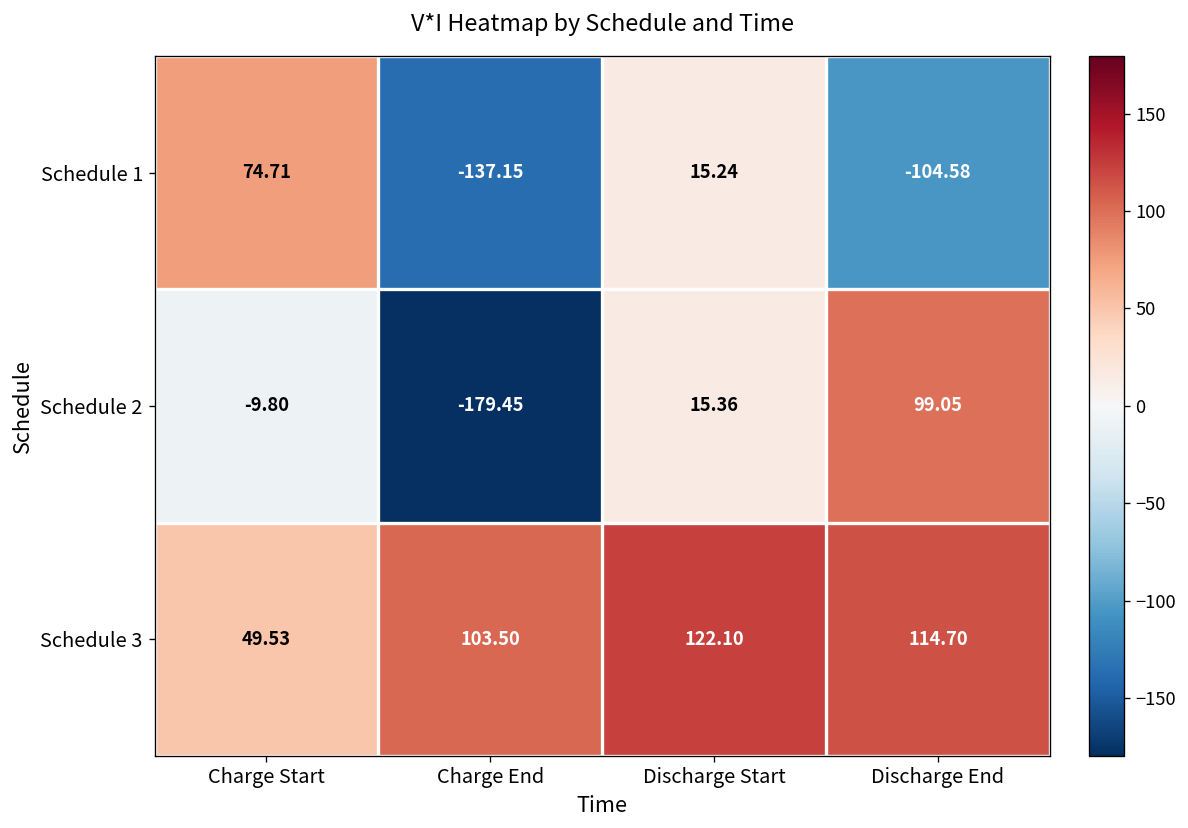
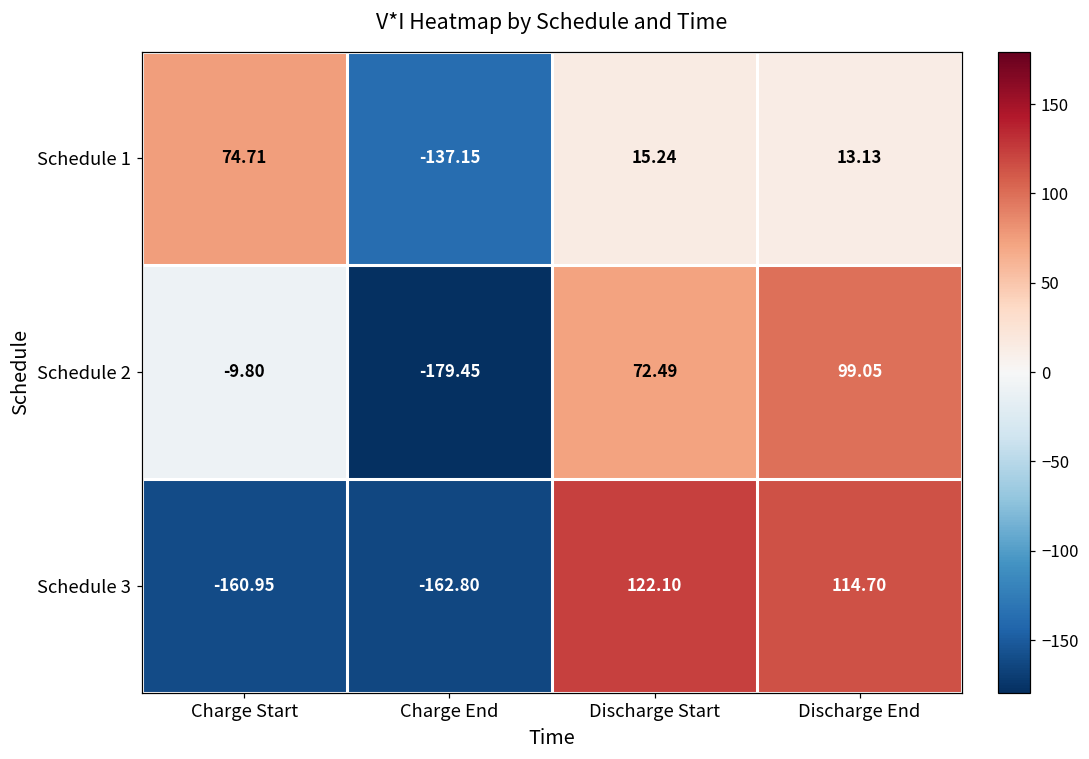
Schedule 1, Discharge End: -104.58 -> 13.13
Schedule 2, Discharge Start: 15.36 -> 72.49
Schedule 3, Charge Start: 49.53 -> -160.95
Schedule 3, Charge End: 103.50 -> -162.80
